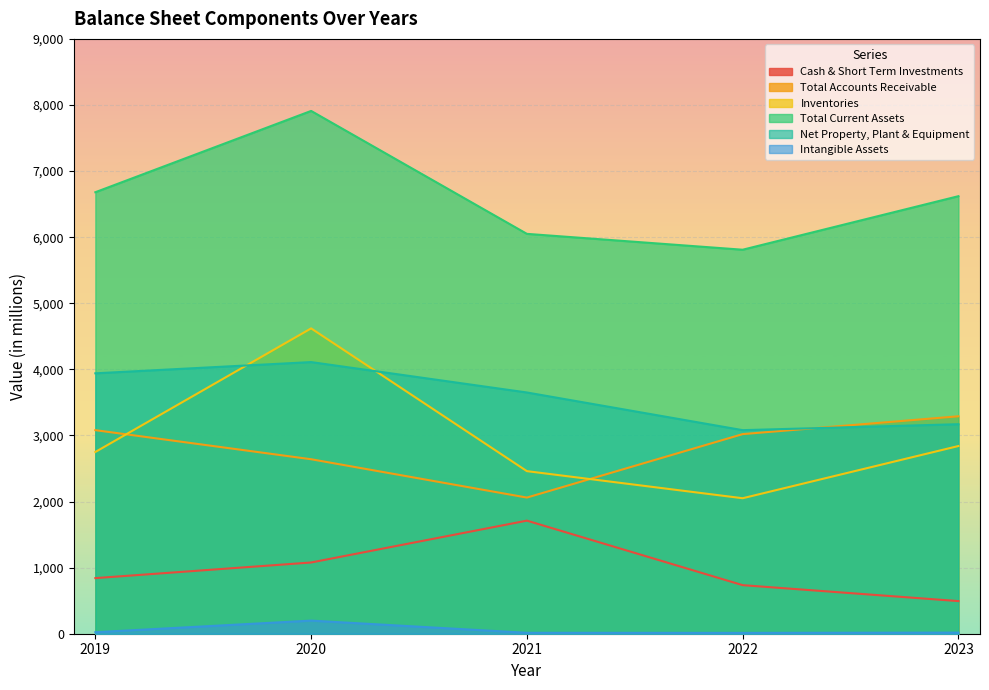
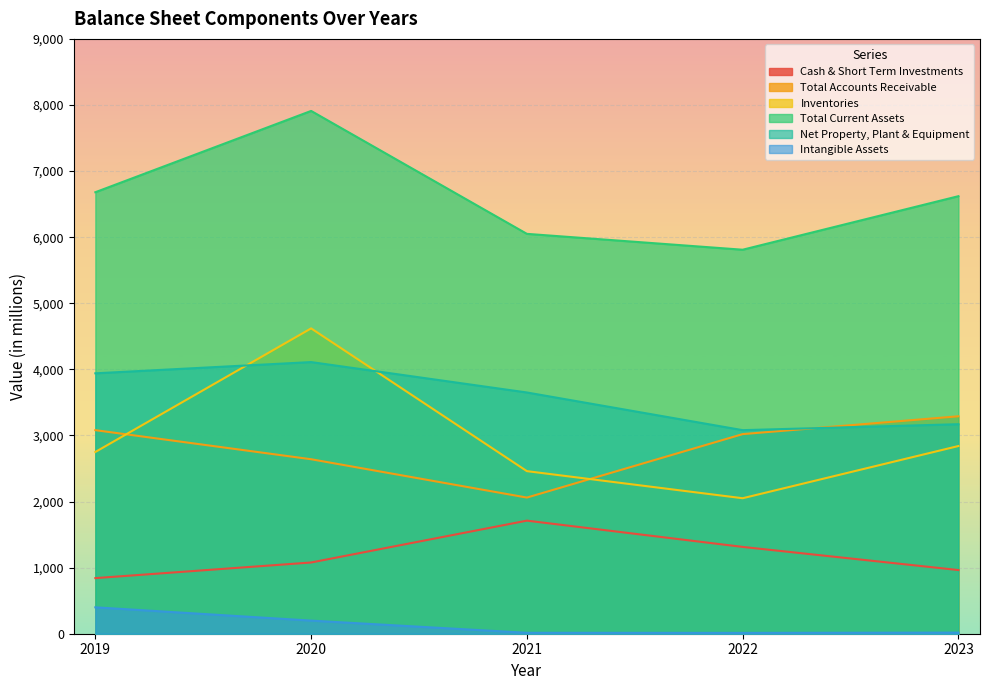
Intangible Assets, 2019: 0 -> 400
Cash & Short Term Investments, 2022: 700 -> 1,300
Cash & Short Term Investments, 2023: 500 -> 1,000
